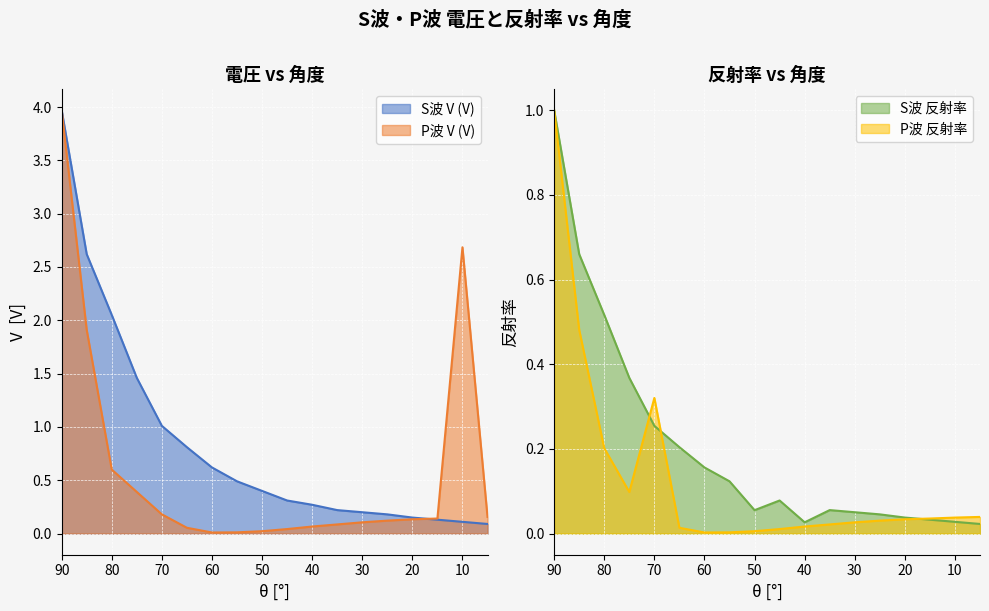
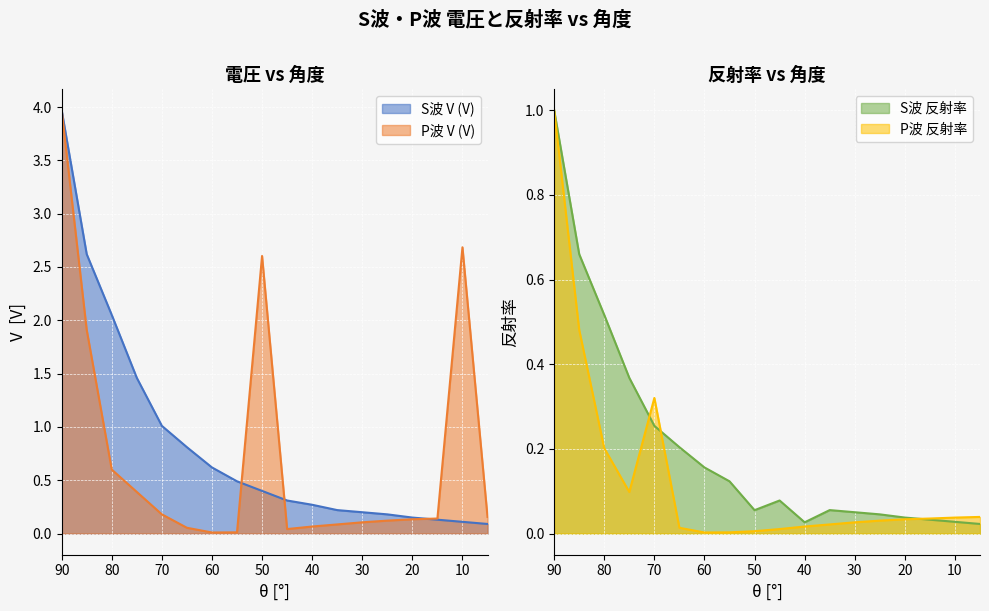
電圧 vs 角度, P波 V (V), 50: 0.02 -> 2.60
